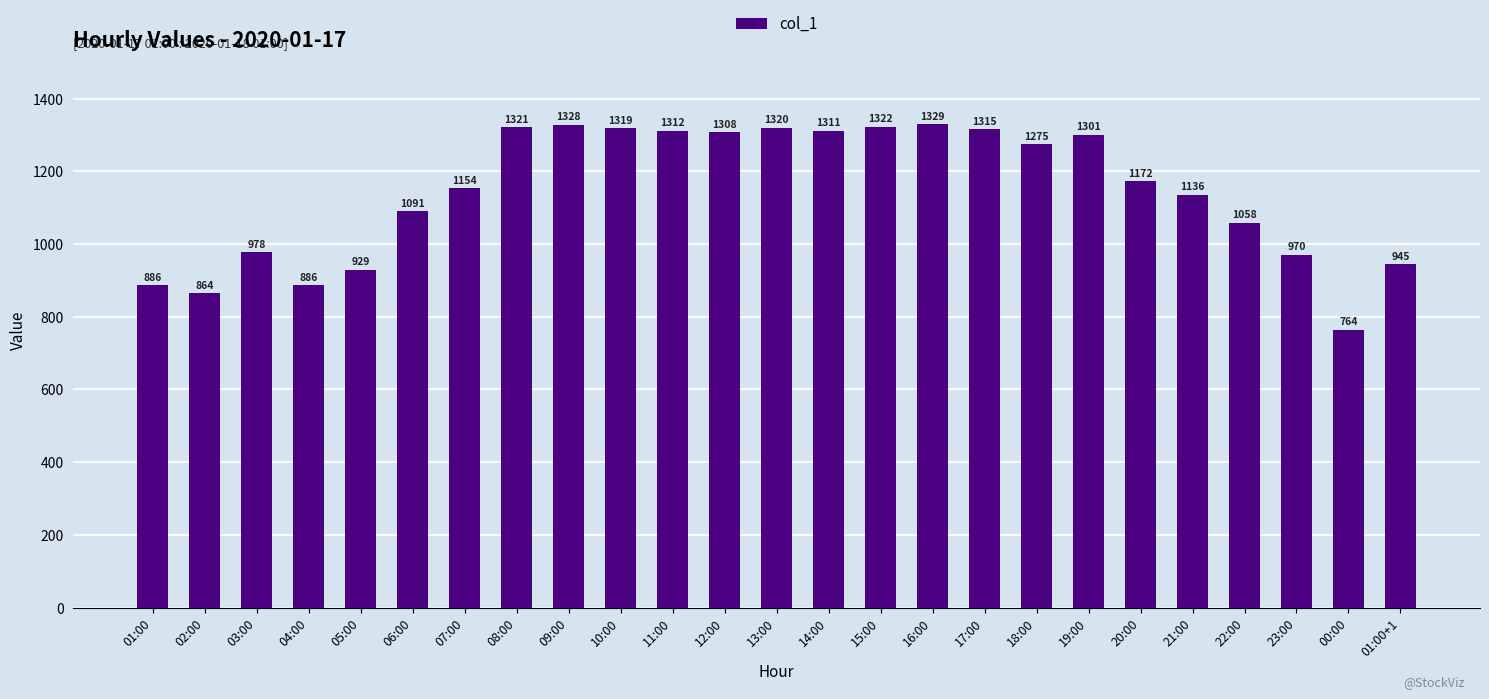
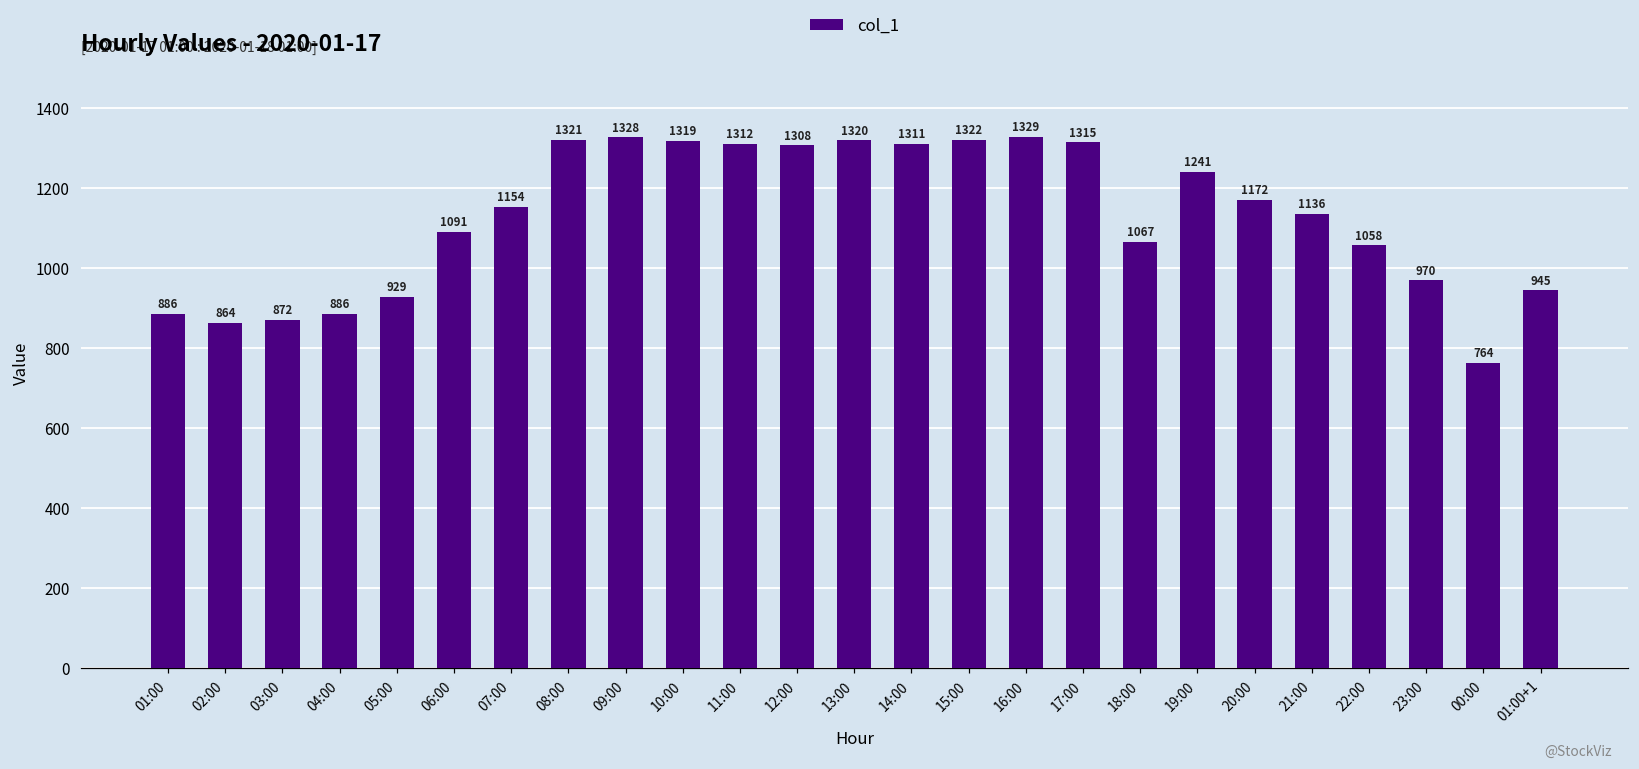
03:00: 978 -> 872
18:00: 1275 -> 1067
19:00: 1301 -> 1241
